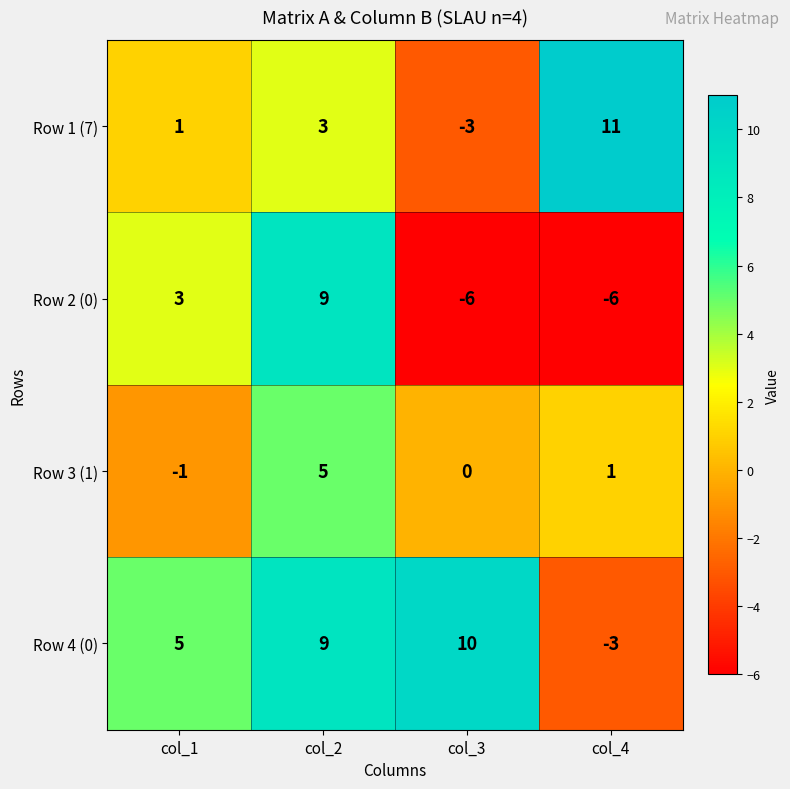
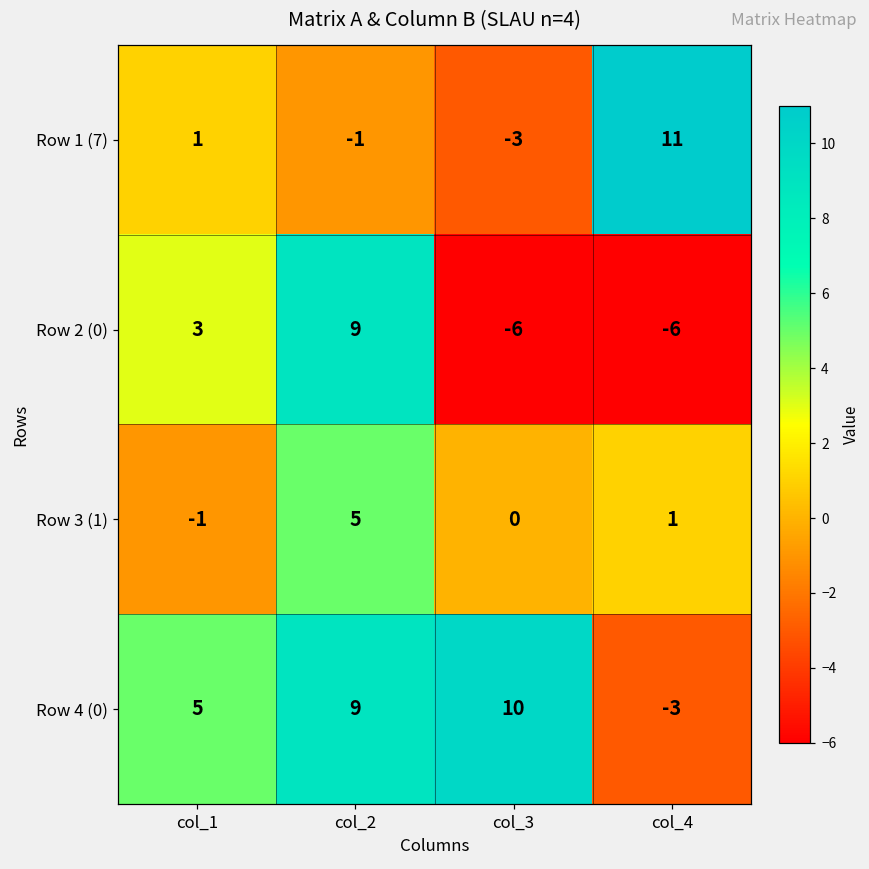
Row 1 (7), col_2: 3 -> -1
